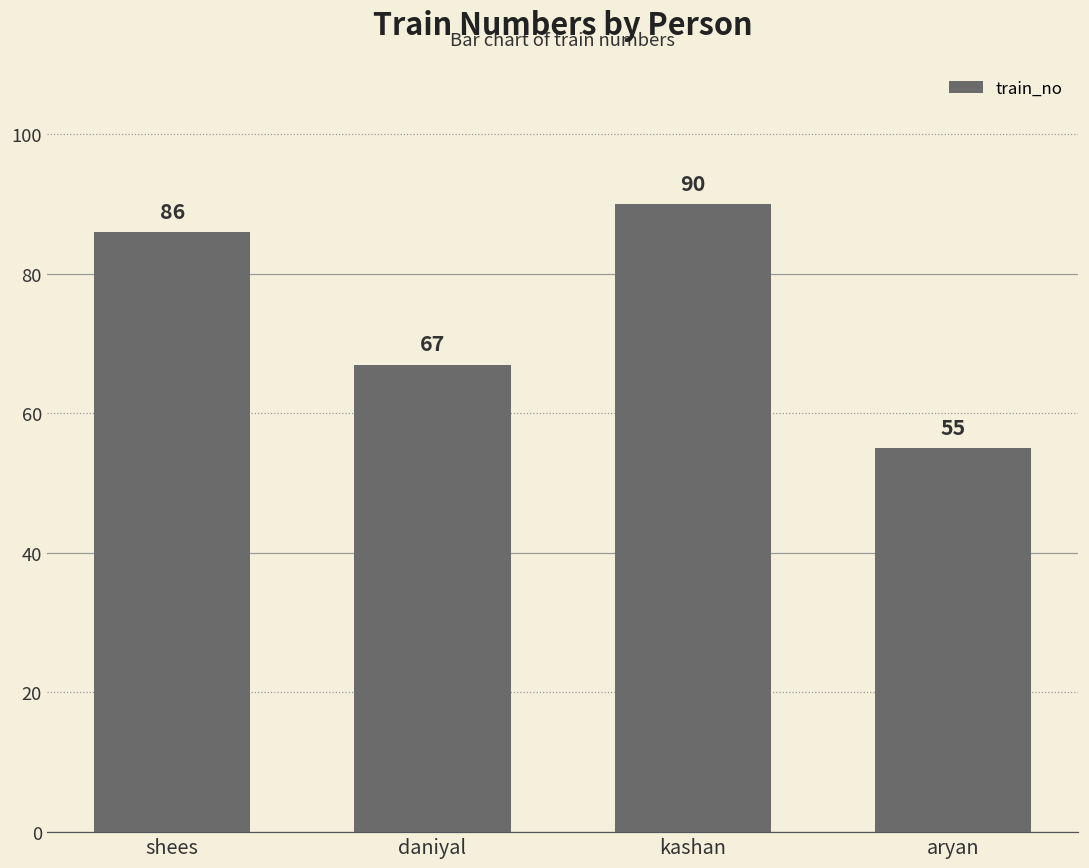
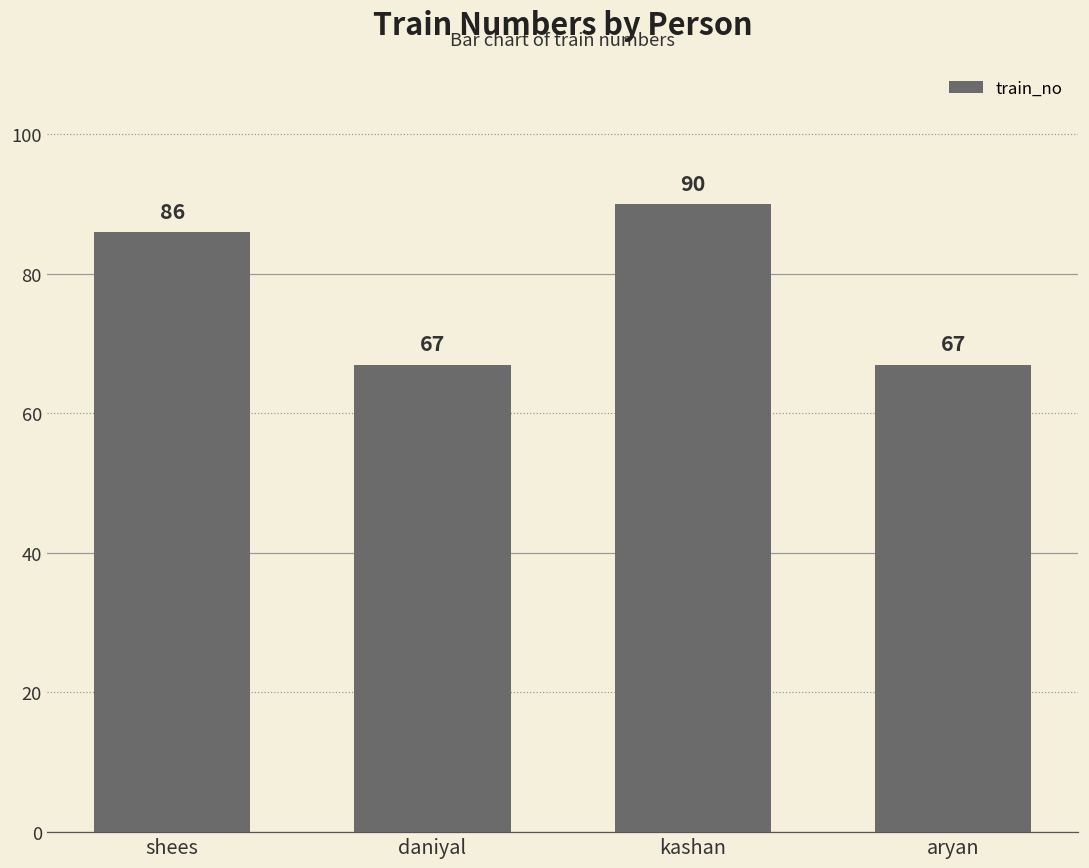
aryan: 55 -> 67
